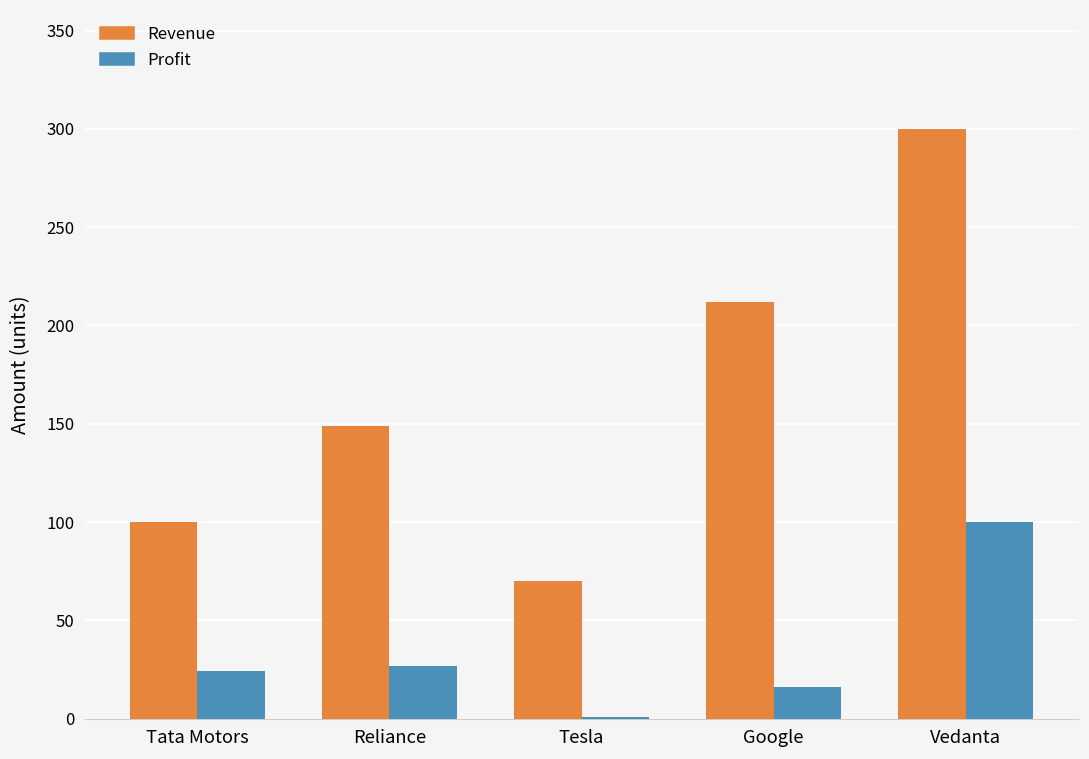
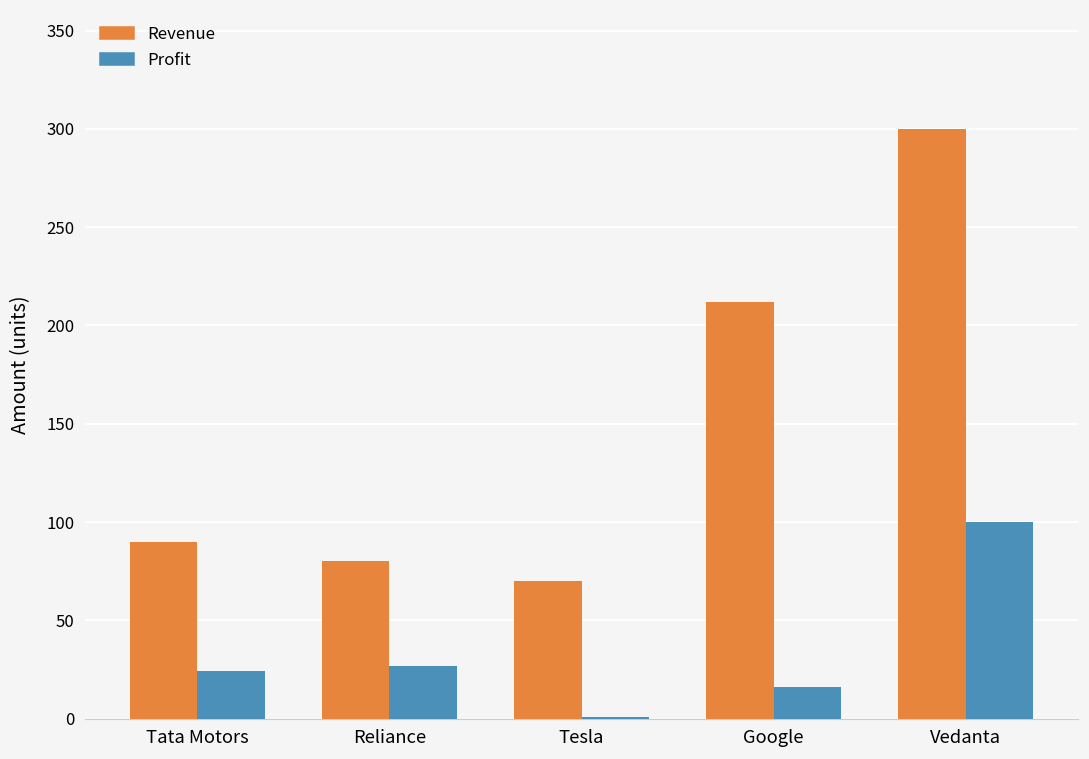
Revenue, Tata Motors: 100 -> 90
Revenue, Reliance: 149 -> 80
